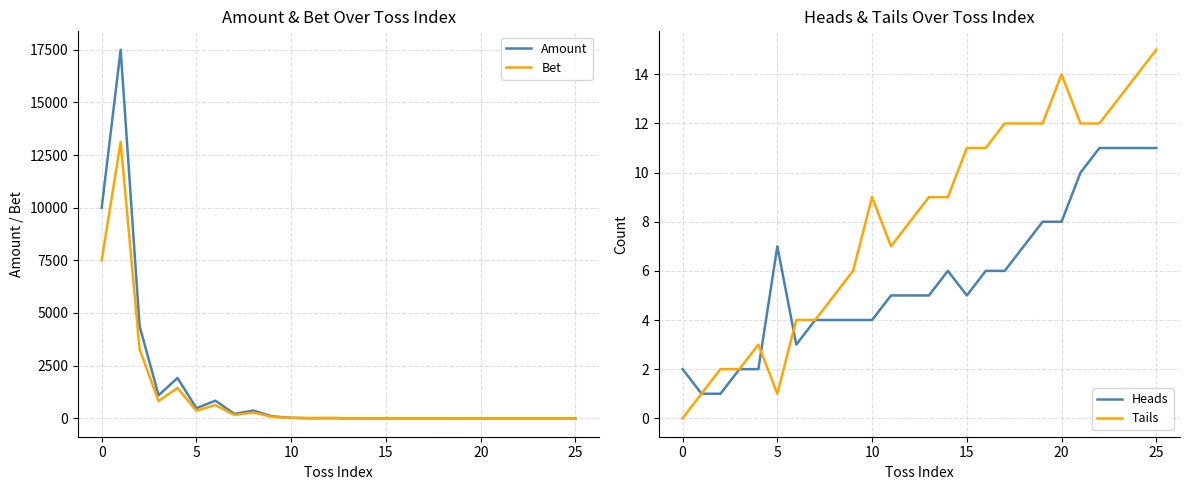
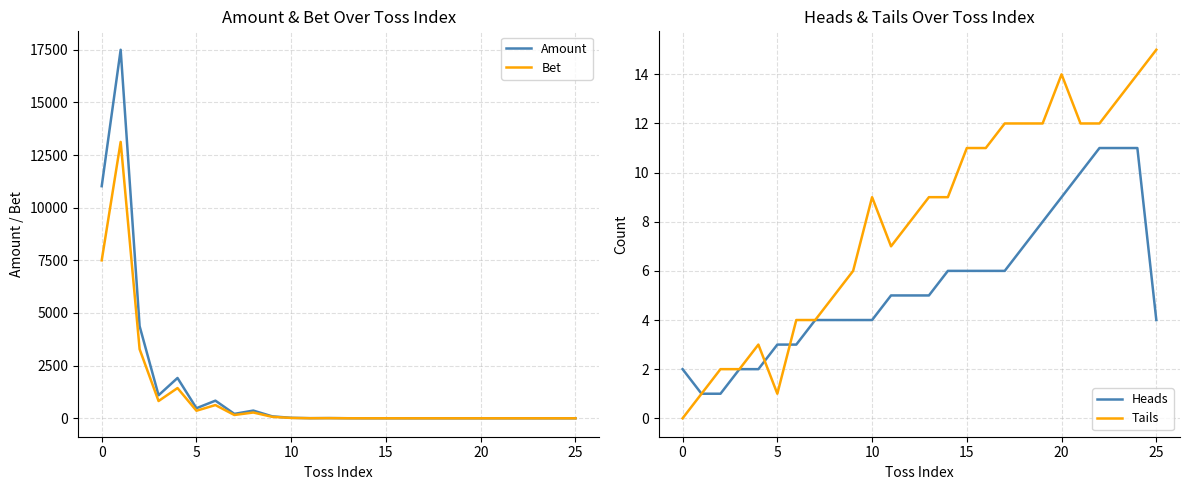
Amount & Bet Over Toss Index, Amount, 0: 10000 -> 11000
Heads & Tails Over Toss Index, Heads, 5: 7 -> 3
Heads & Tails Over Toss Index, Heads, 15: 5 -> 6
Heads & Tails Over Toss Index, Heads, 20: 8 -> 9
Heads & Tails Over Toss Index, Heads, 25: 11 -> 4
